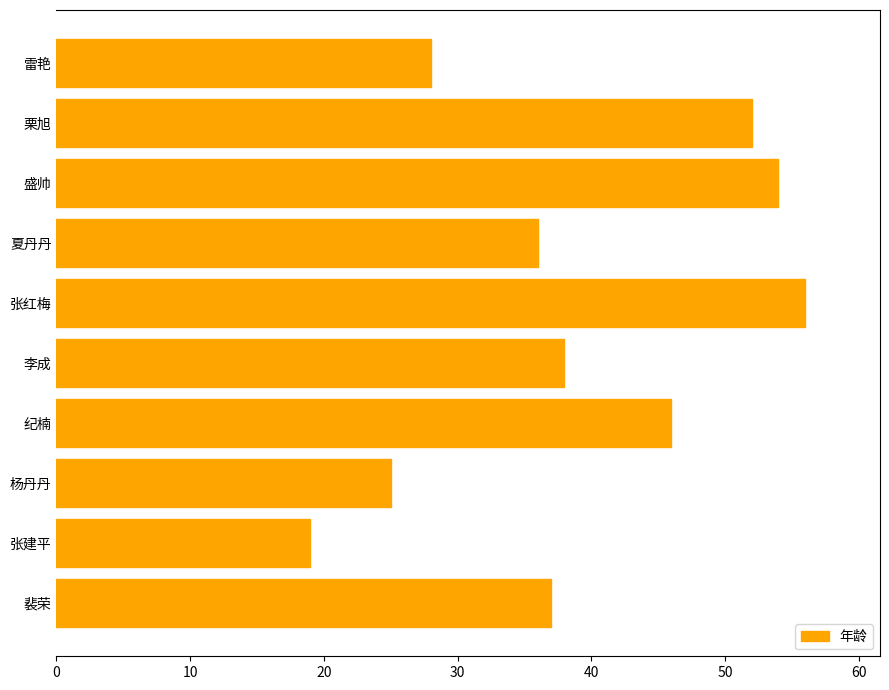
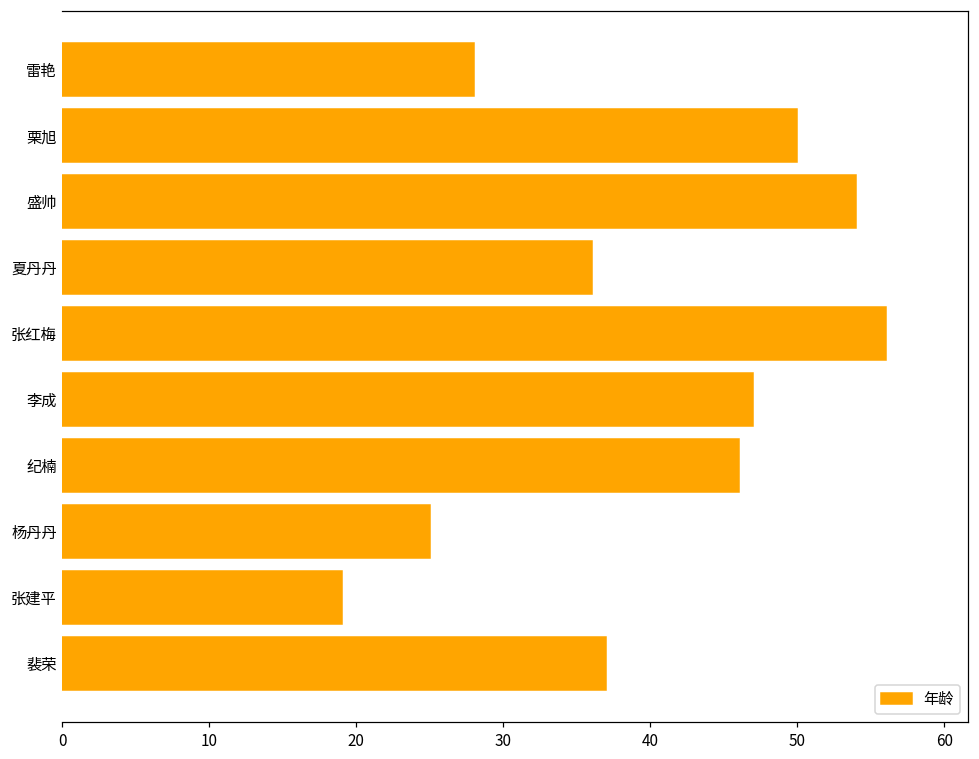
栗旭: 52 -> 50
李成: 38 -> 47
